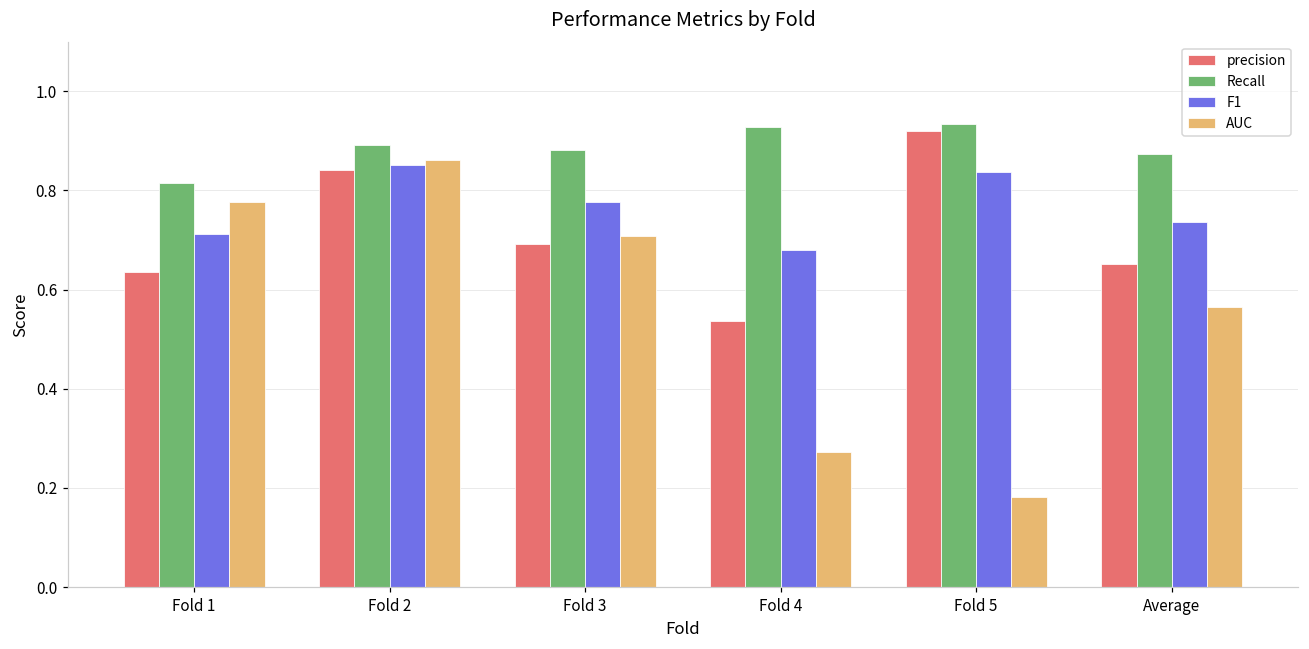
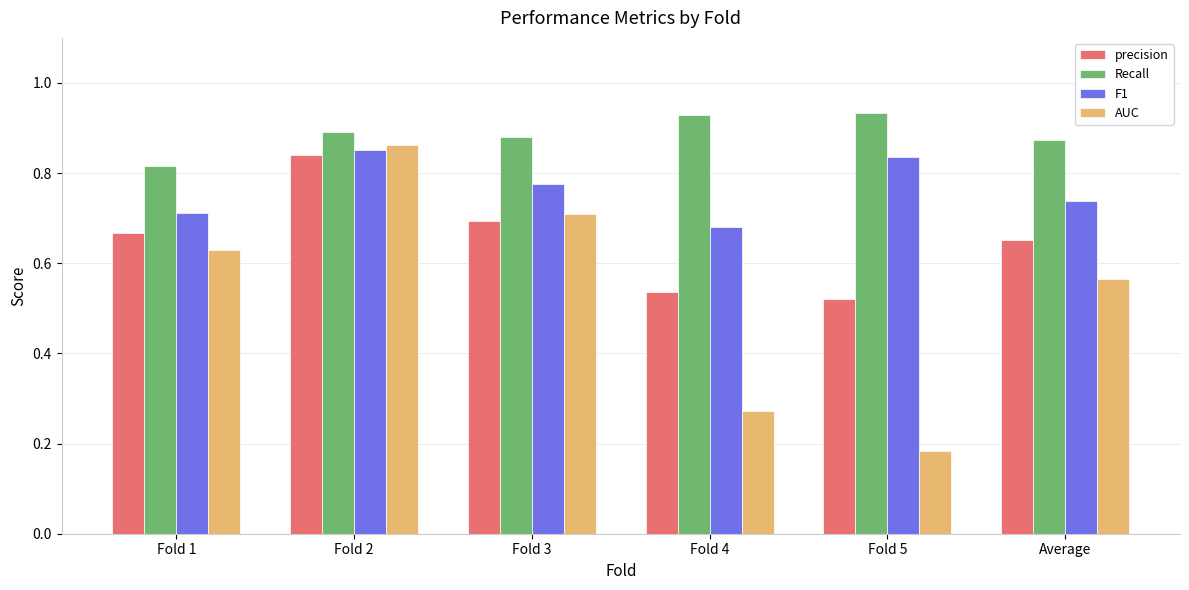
precision, Fold 1: 0.64 -> 0.67
AUC, Fold 1: 0.78 -> 0.63
precision, Fold 5: 0.92 -> 0.52
